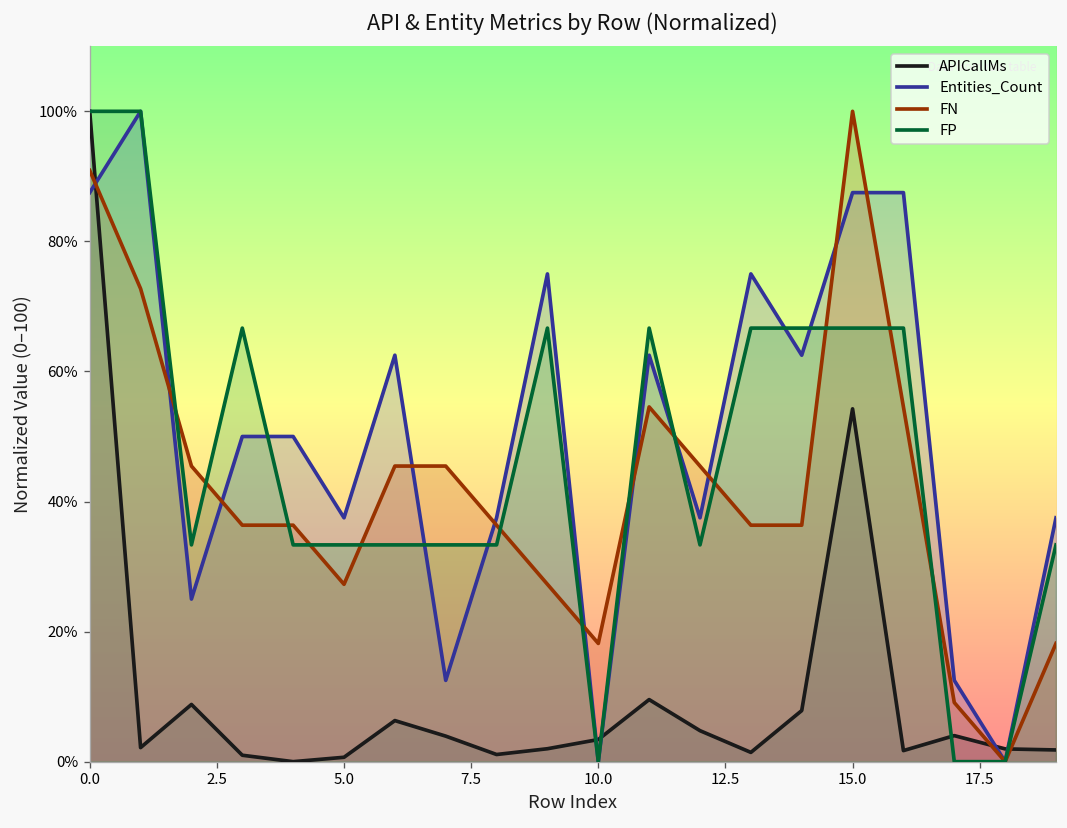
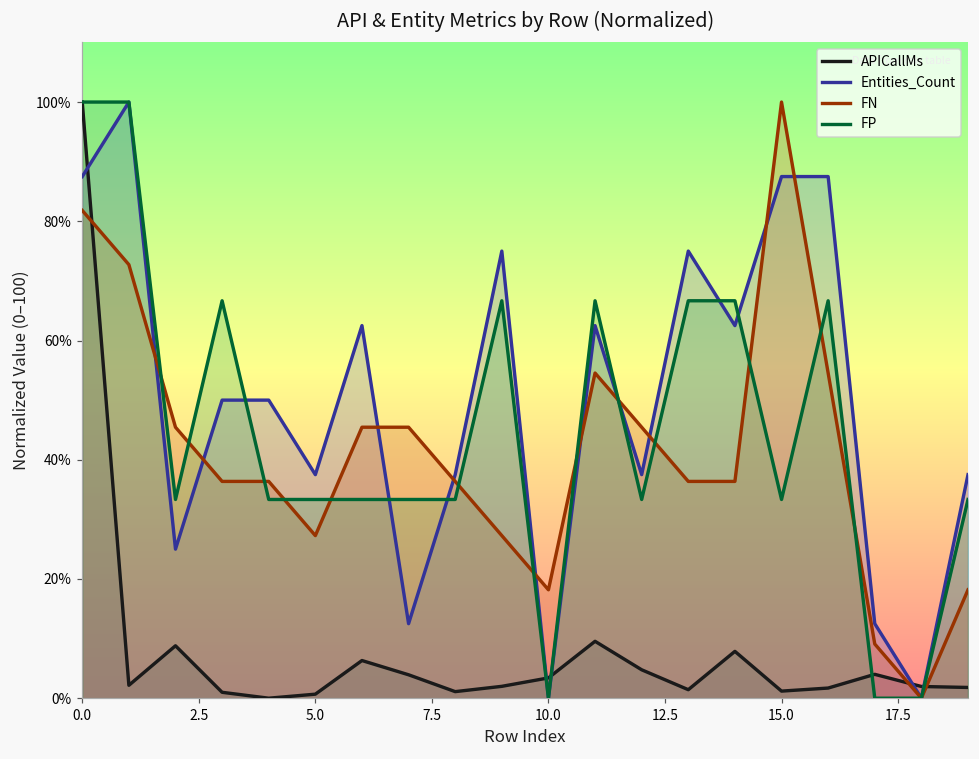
FN, 0.0: 91% -> 82%
APICallMs, 15.0: 54% -> 1%
FP, 15.0: 67% -> 33%
